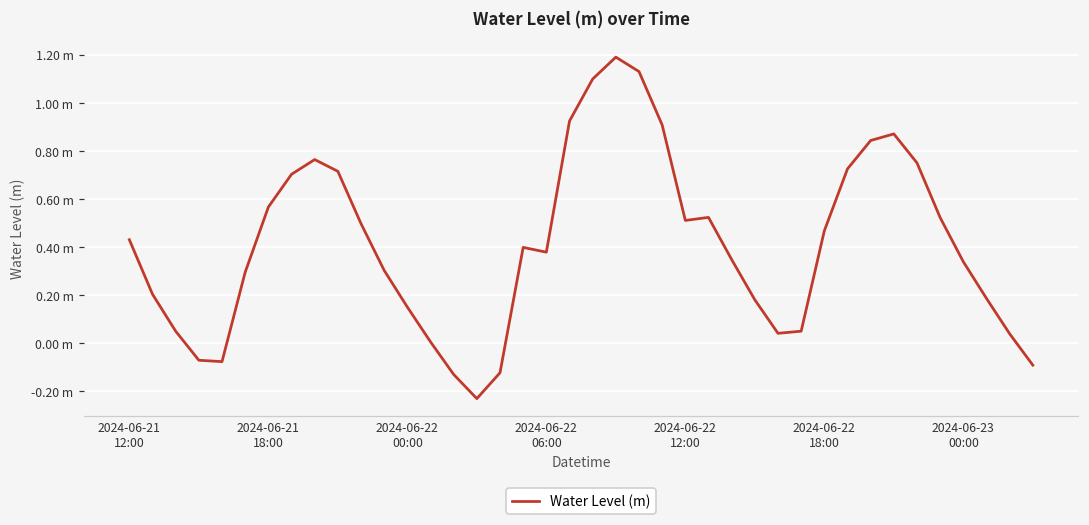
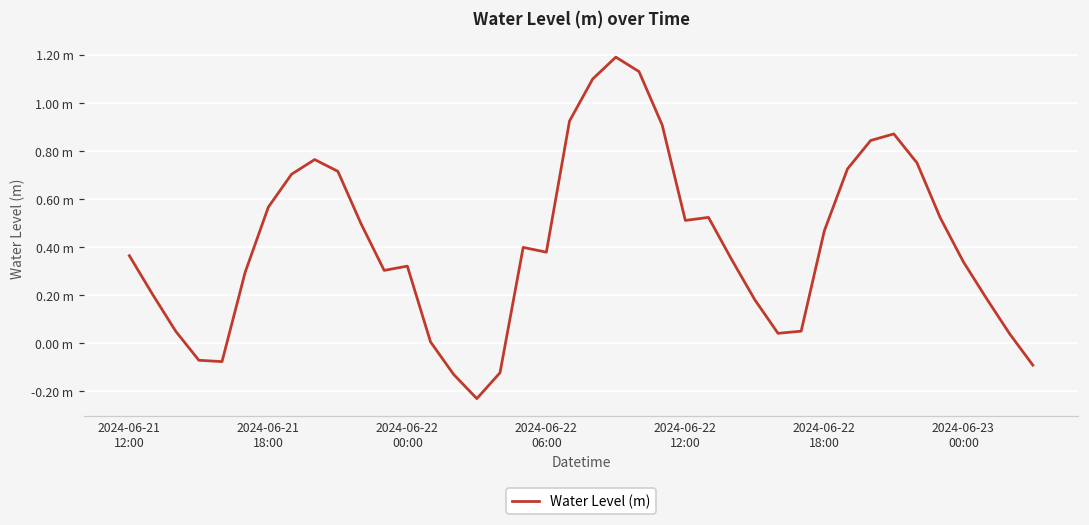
2024-06-21 12:00: 0.43 m -> 0.36 m
2024-06-22 00:00: 0.15 m -> 0.32 m
